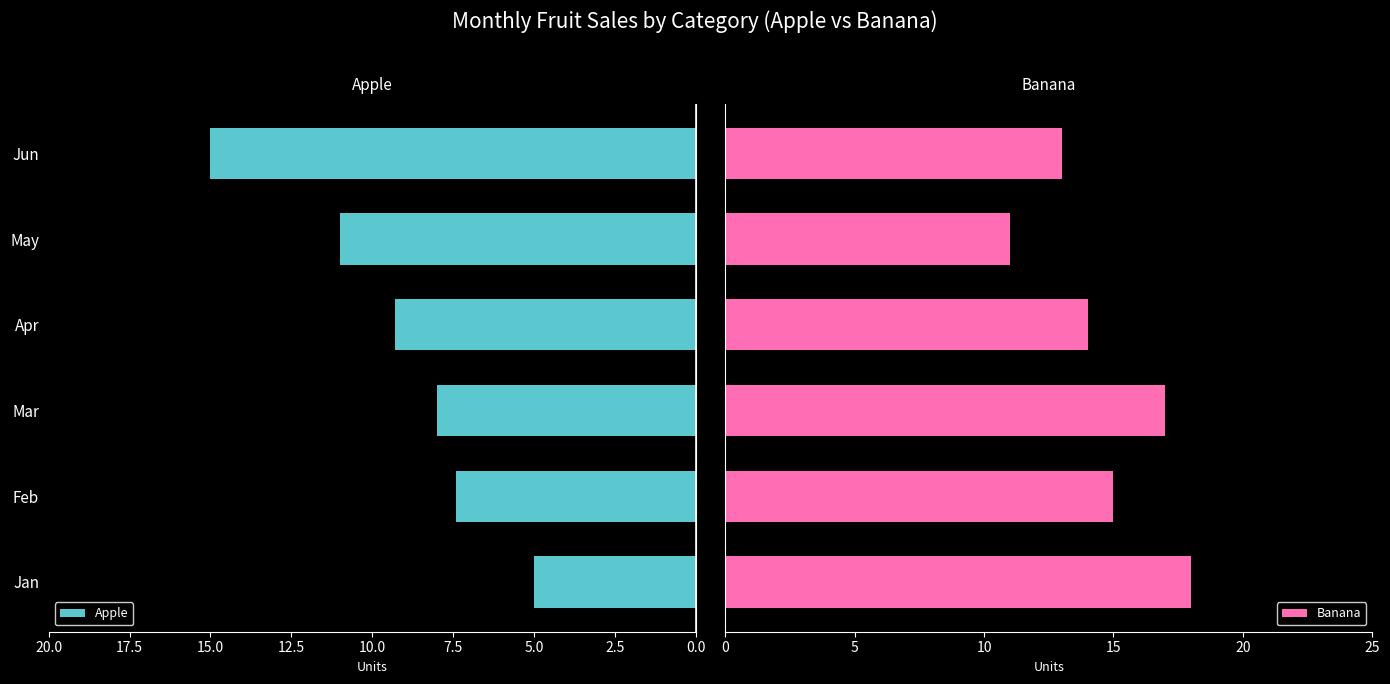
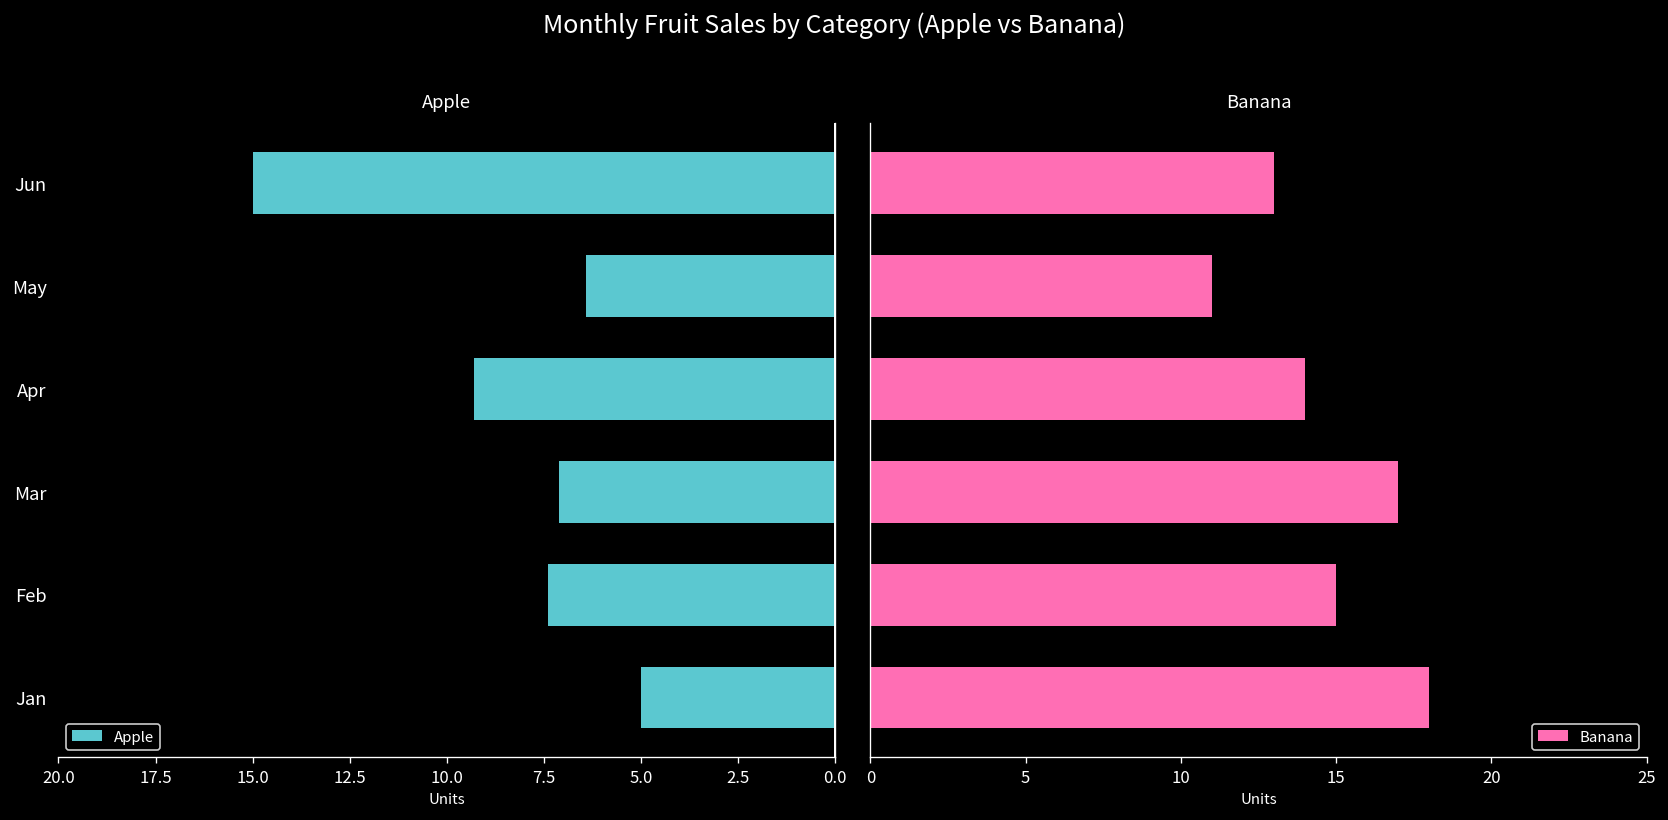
Apple, May: 11.0 -> 6.4
Apple, Mar: 8.0 -> 7.1
